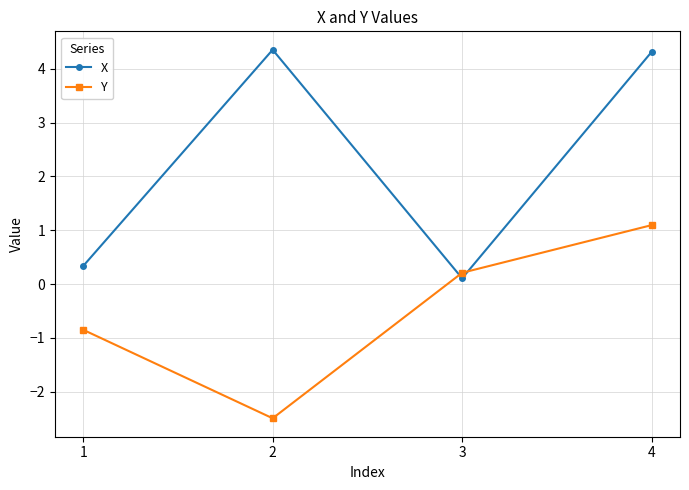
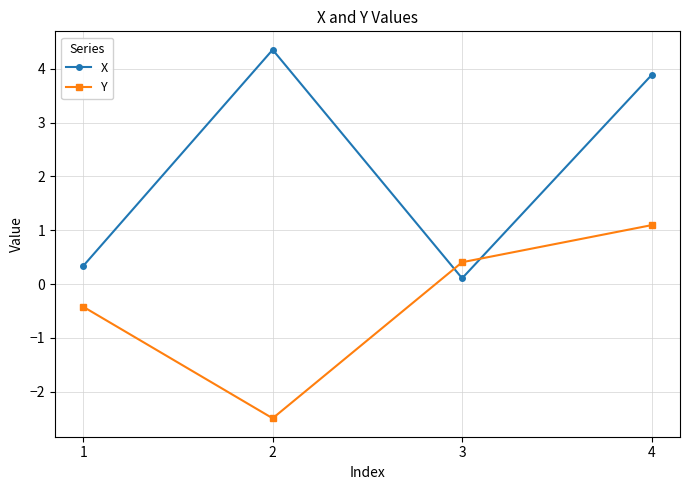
Y, 1: -0.9 -> -0.4
Y, 3: 0.2 -> 0.4
X, 4: 4.3 -> 3.9
